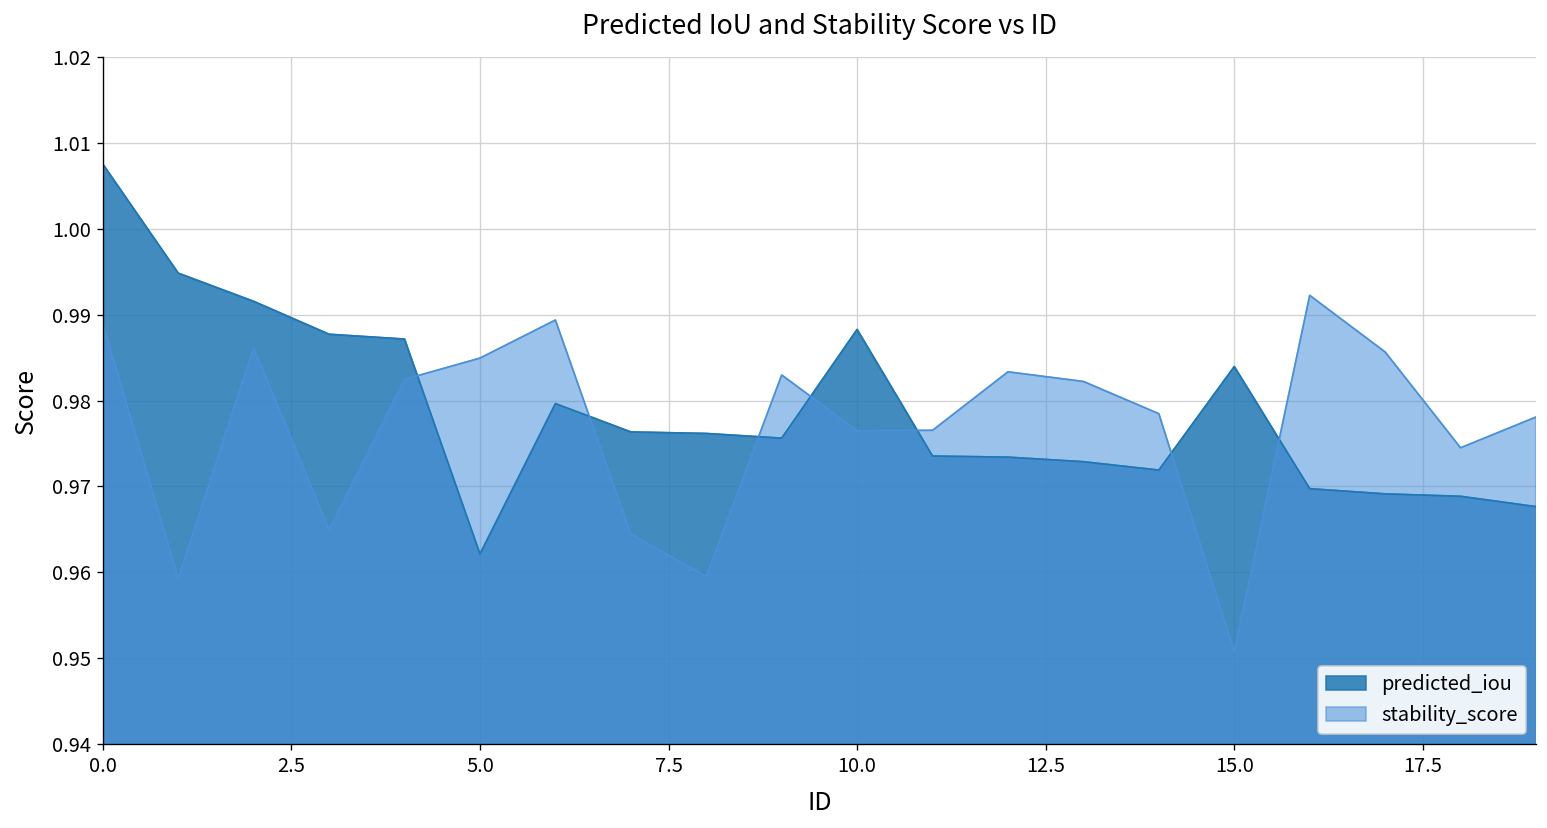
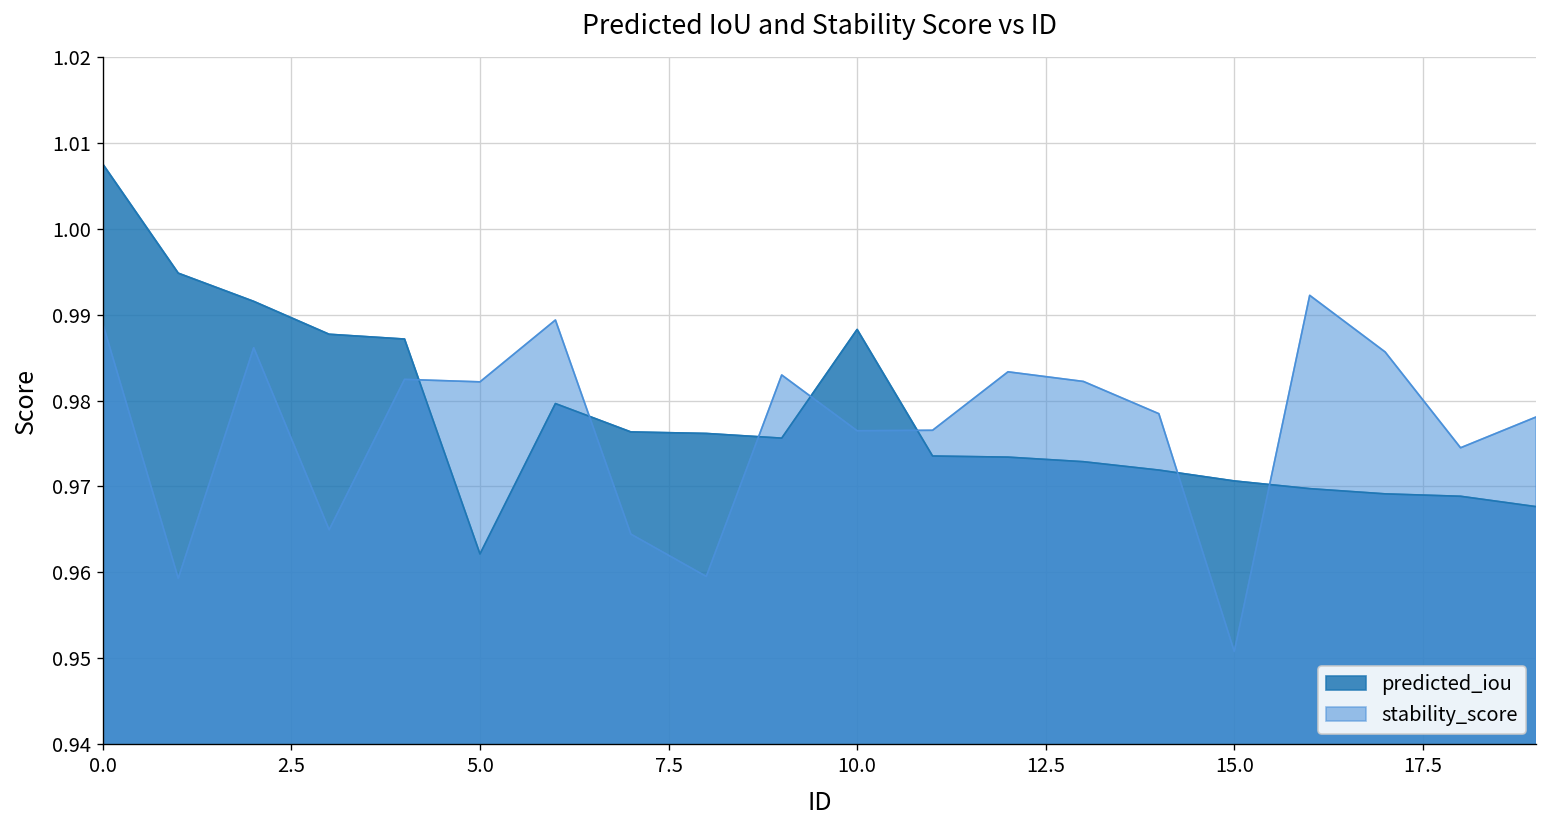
stability_score, 5.0: 0.985 -> 0.982
predicted_iou, 15.0: 0.984 -> 0.971
